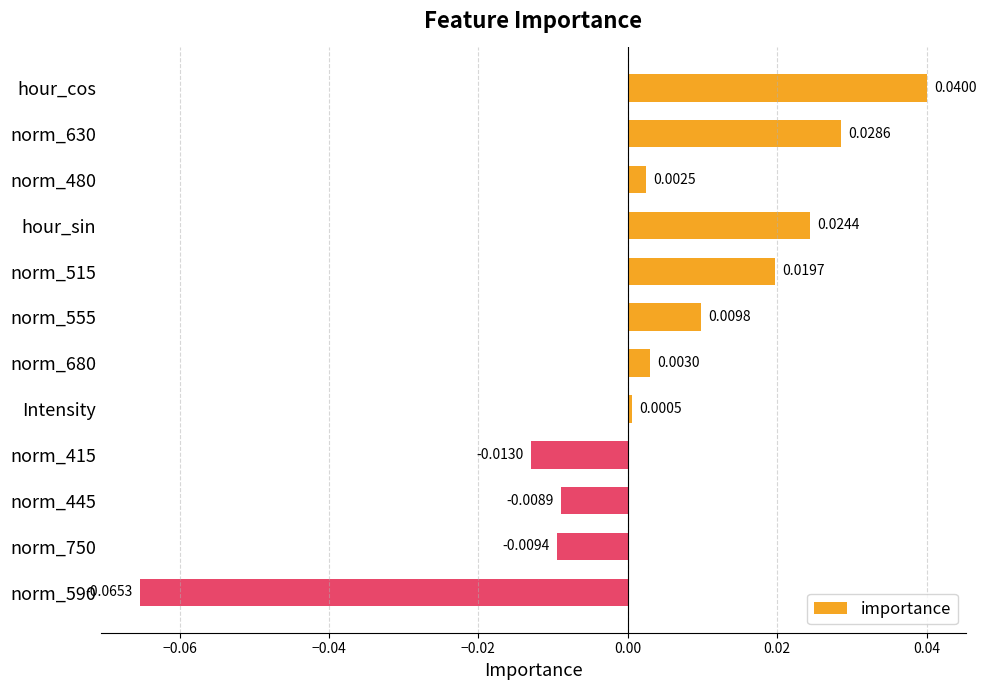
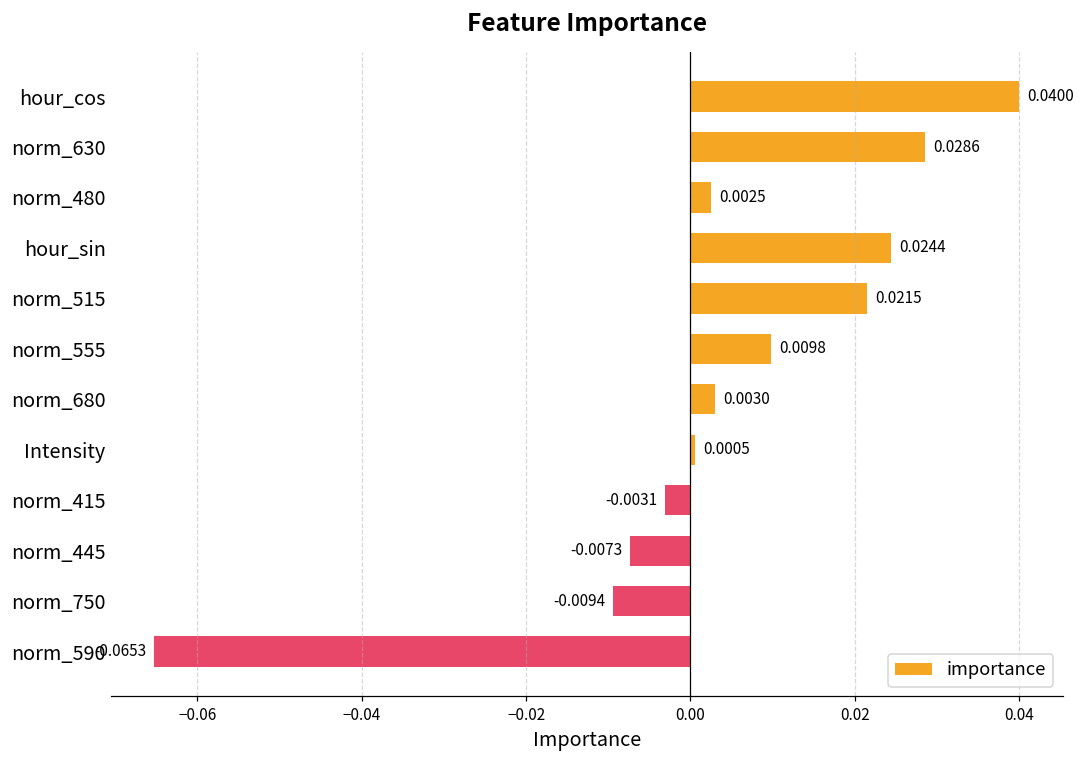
norm_515: 0.0197 -> 0.0215
norm_415: -0.0130 -> -0.0031
norm_445: -0.0089 -> -0.0073
